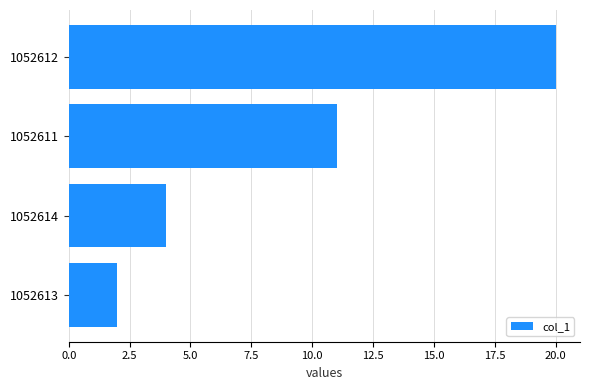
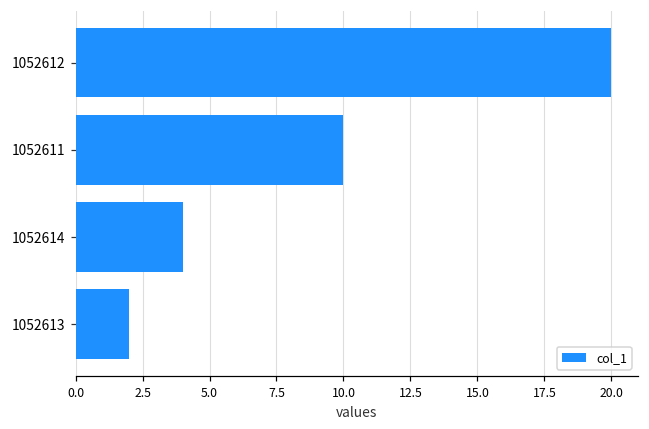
1052611: 11 -> 10
